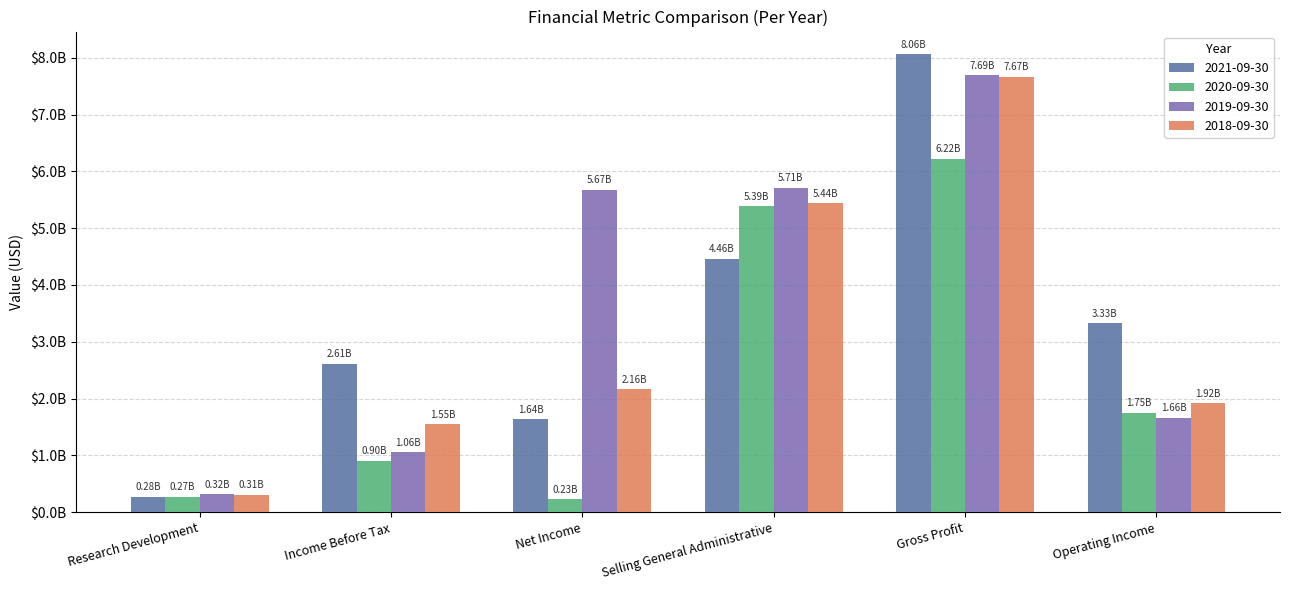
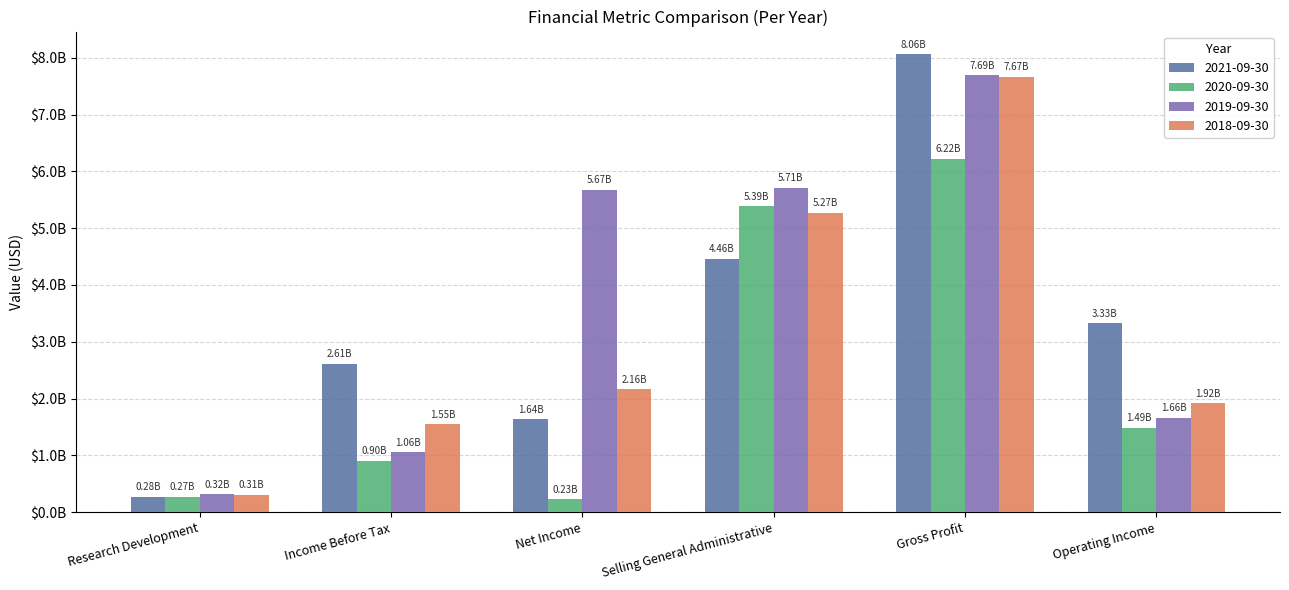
2018-09-30, Selling General Administrative: 5.44B -> 5.27B
2020-09-30, Operating Income: 1.75B -> 1.49B
